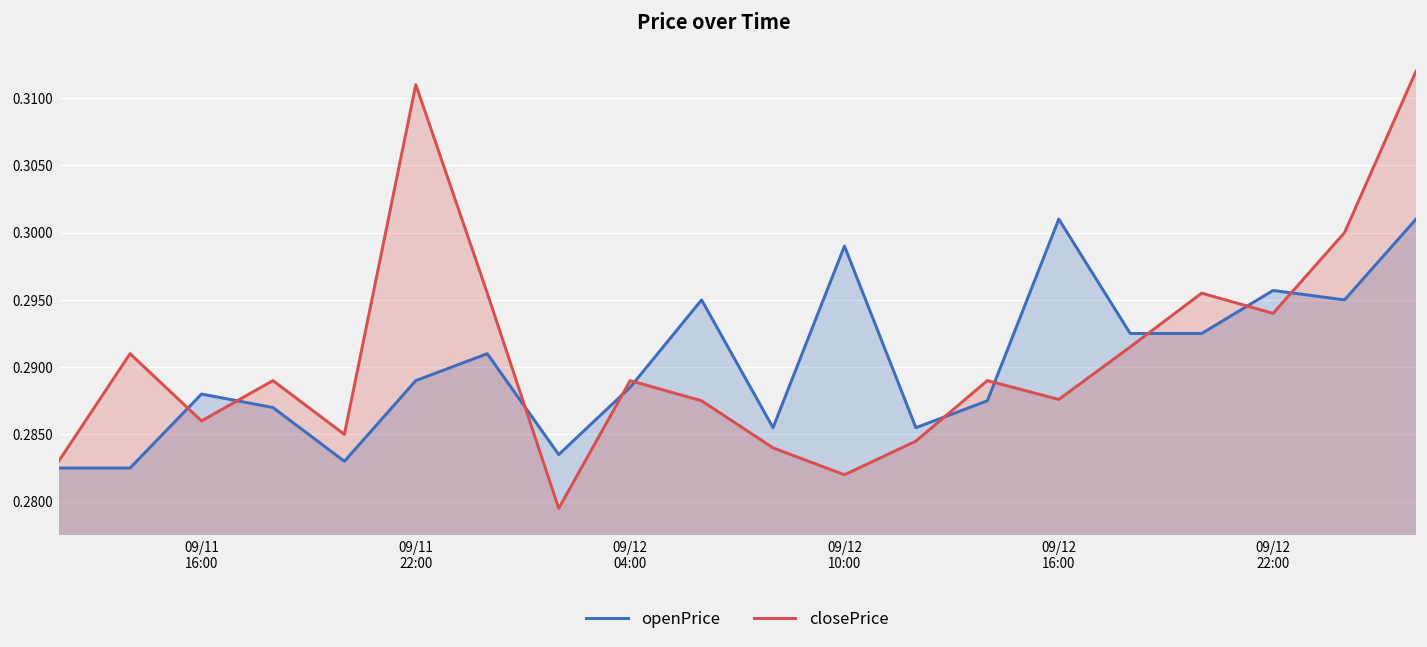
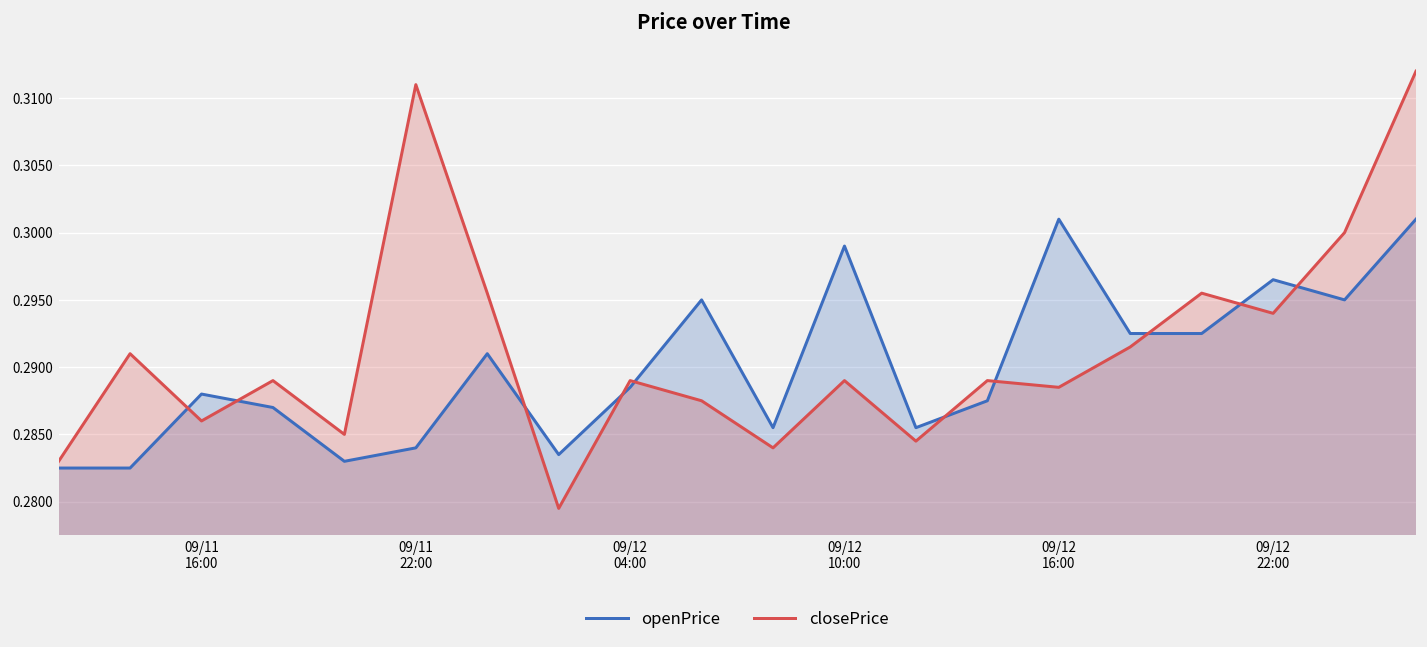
openPrice, 09/11 22:00: 0.289 -> 0.284
closePrice, 09/12 10:00: 0.282 -> 0.289
closePrice, 09/12 16:00: 0.2876 -> 0.2885
openPrice, 09/12 22:00: 0.2957 -> 0.2965
